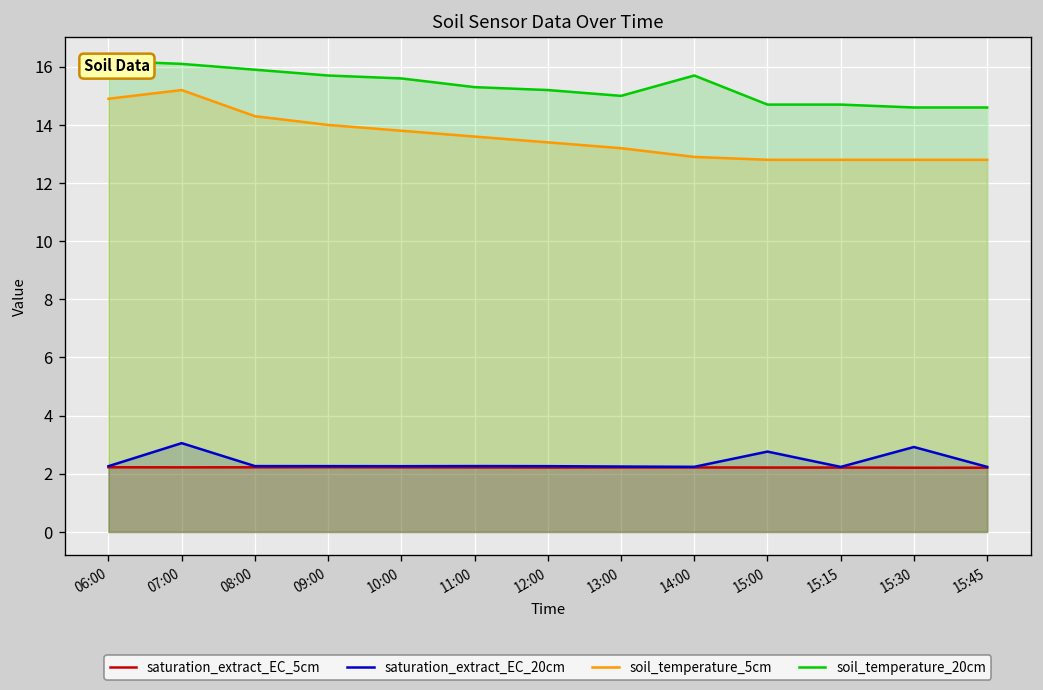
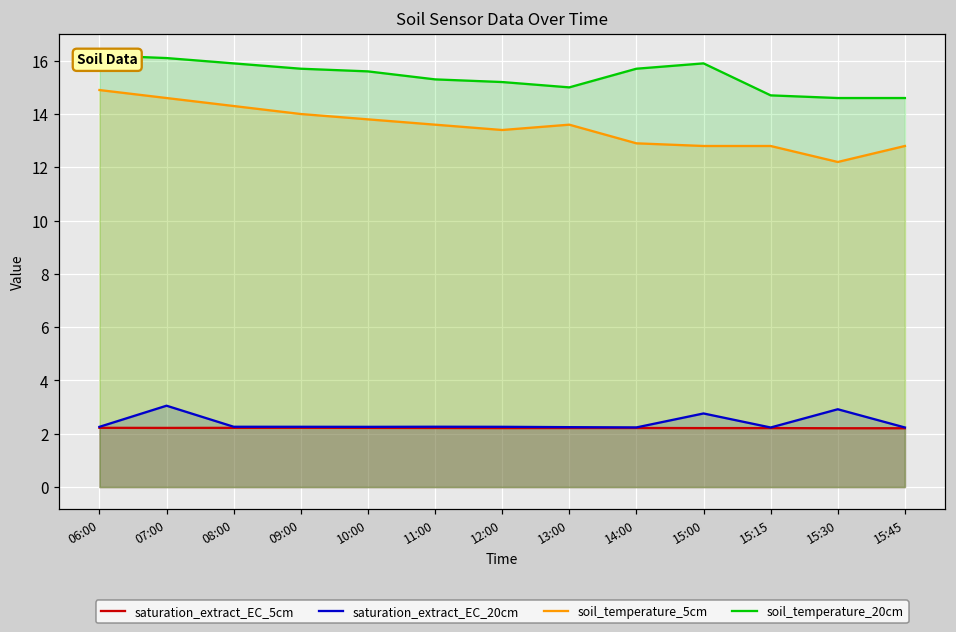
soil_temperature_5cm, 07:00: 15.2 -> 14.6
soil_temperature_5cm, 13:00: 13.2 -> 13.6
soil_temperature_20cm, 15:00: 14.7 -> 15.9
soil_temperature_5cm, 15:30: 12.8 -> 12.2
